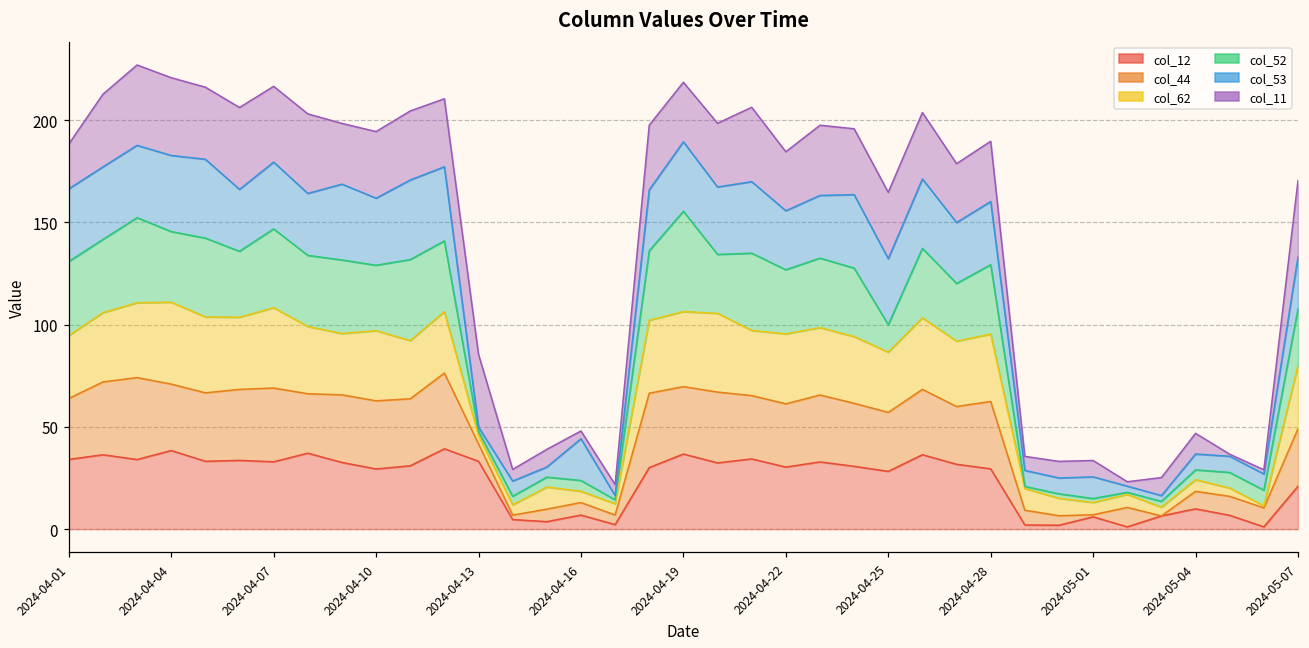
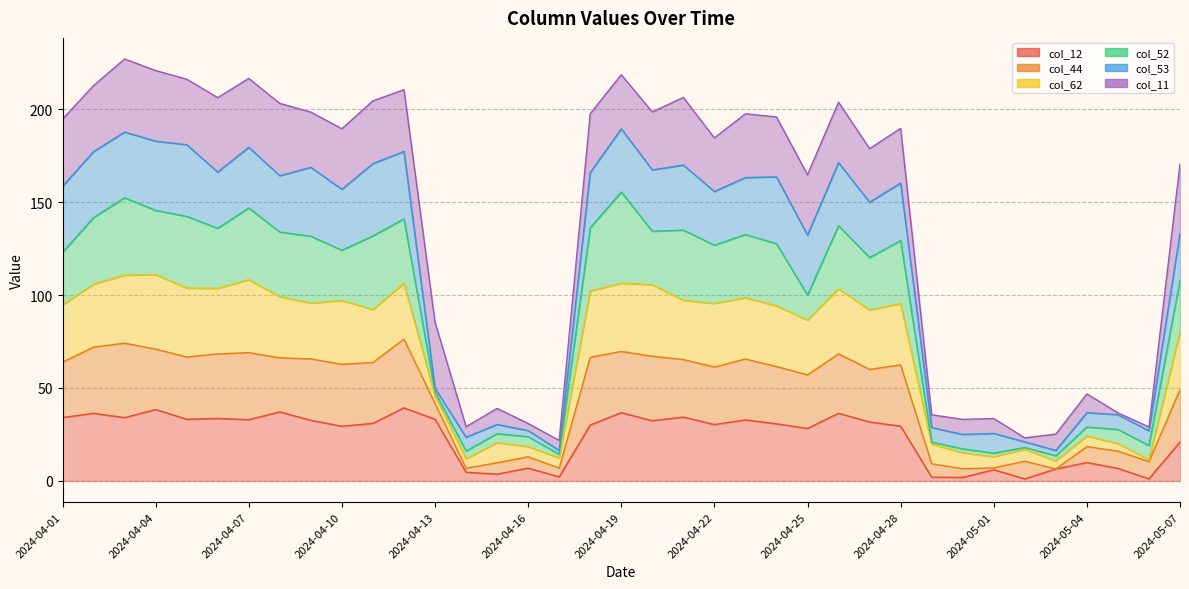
col_52, 2024-04-01: 36 -> 28
col_11, 2024-04-01: 22 -> 36
col_52, 2024-04-10: 32 -> 27
col_53, 2024-04-16: 20 -> 3
